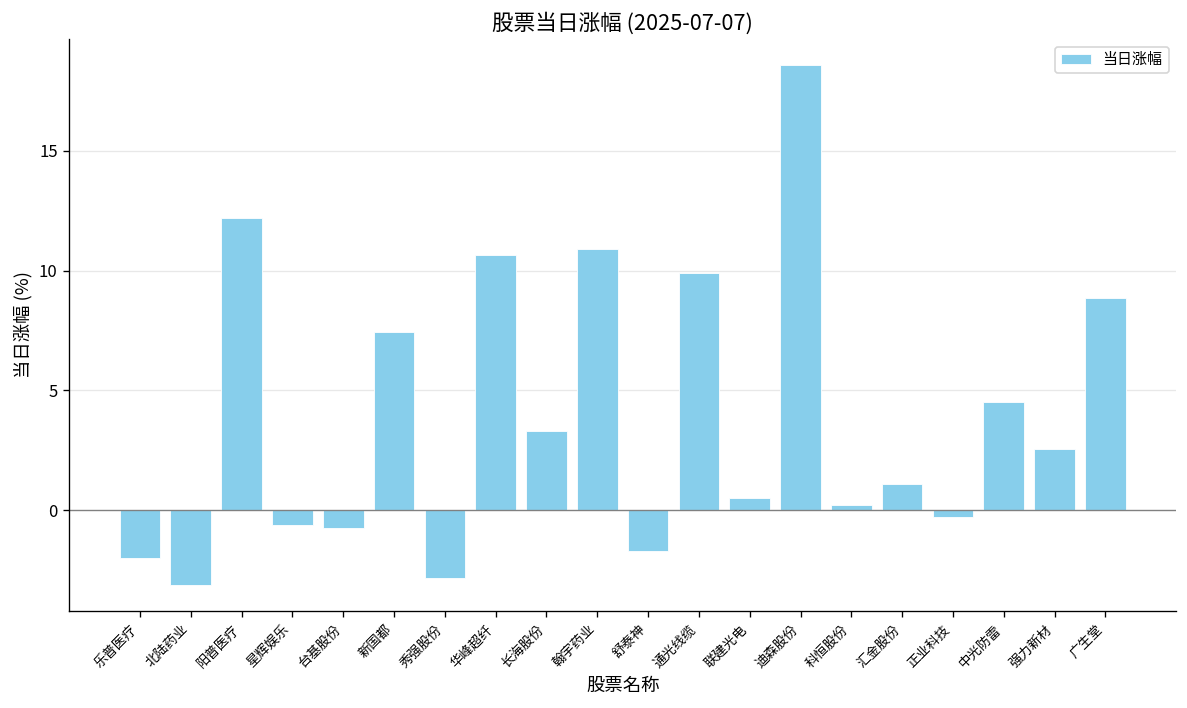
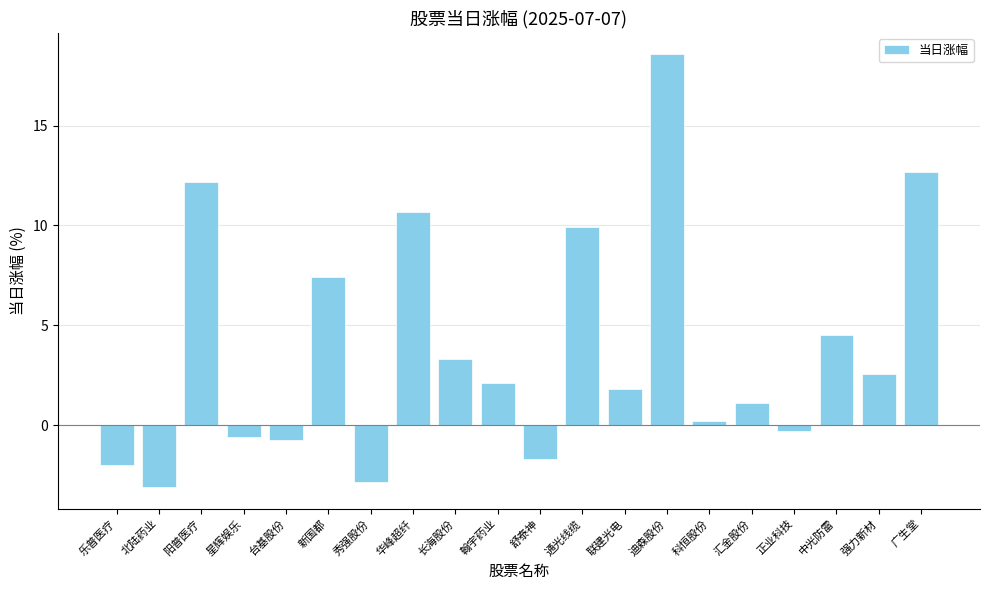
翰宇药业: 10.9 -> 2.1
联建光电: 0.5 -> 1.8
广生堂: 8.9 -> 12.7
